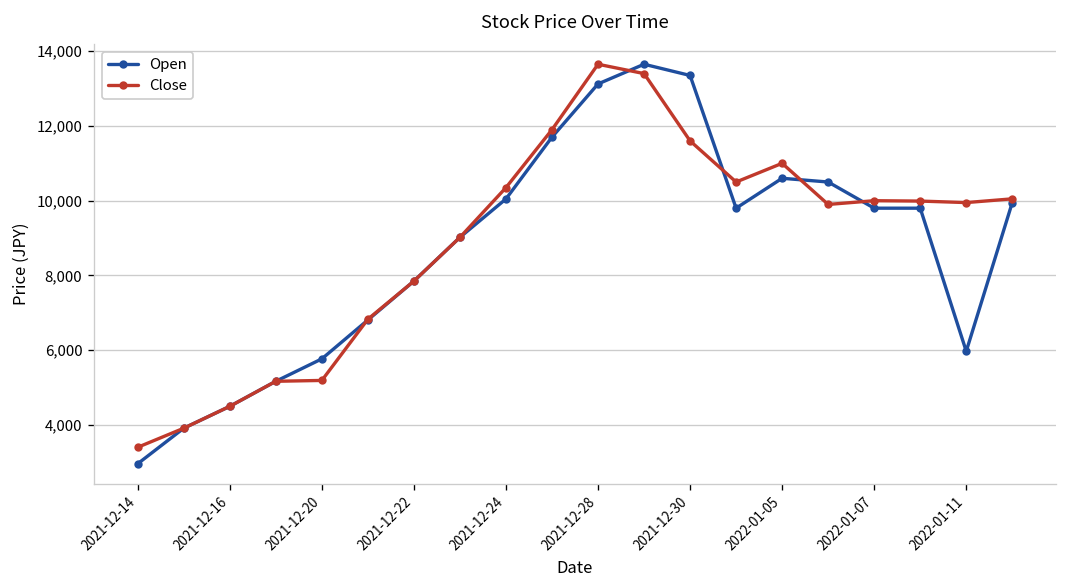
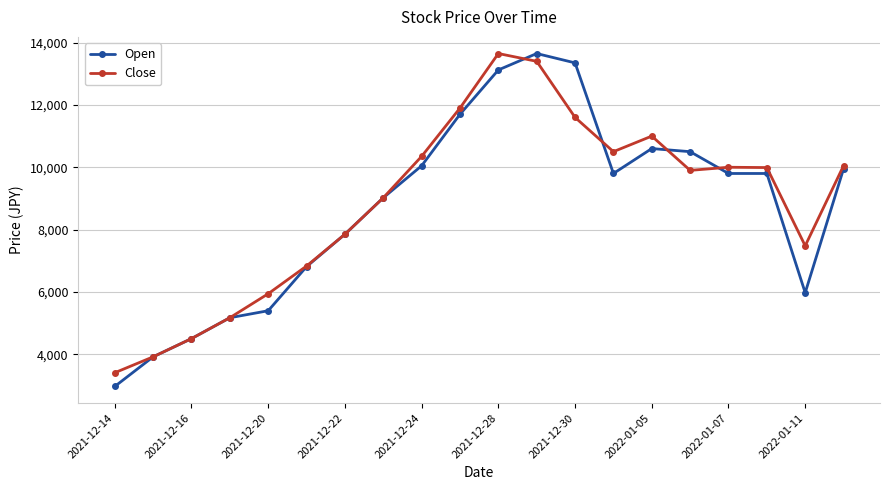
Open, 2021-12-20: 5,800 -> 5,400
Close, 2021-12-20: 5,200 -> 5,900
Close, 2022-01-11: 10,000 -> 7,500
